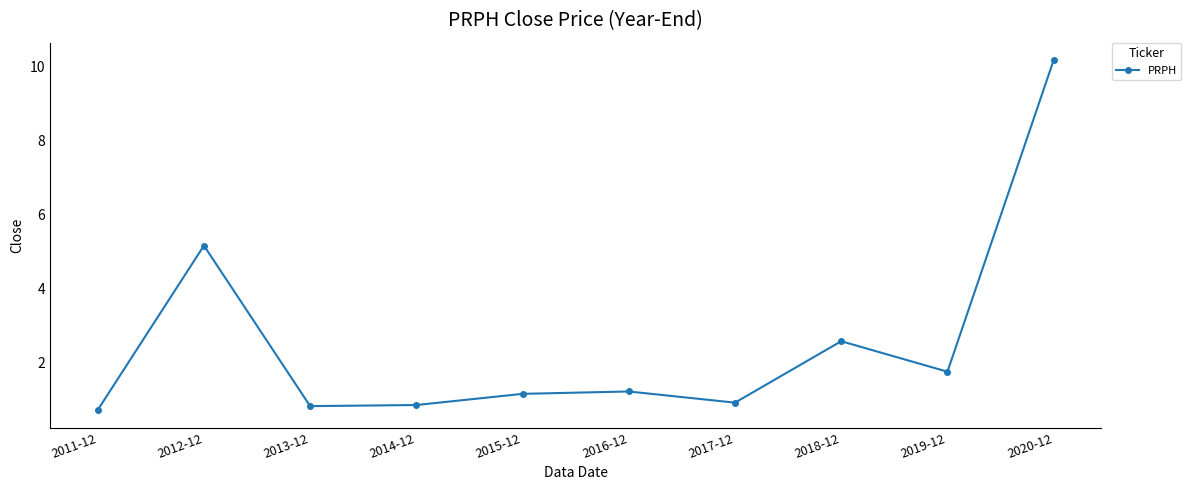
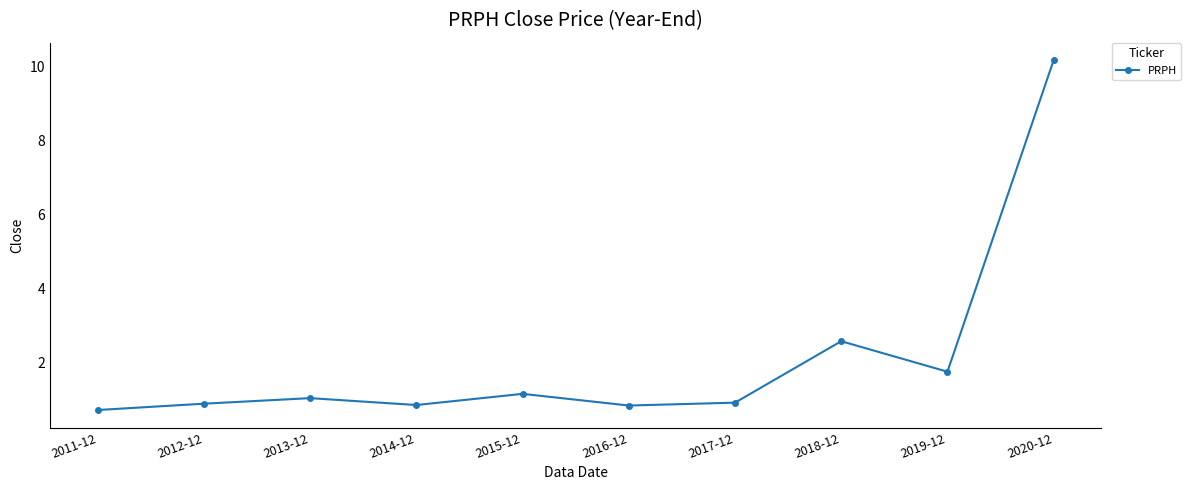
2012-12: 5.2 -> 0.9
2013-12: 0.8 -> 1.0
2016-12: 1.2 -> 0.8
